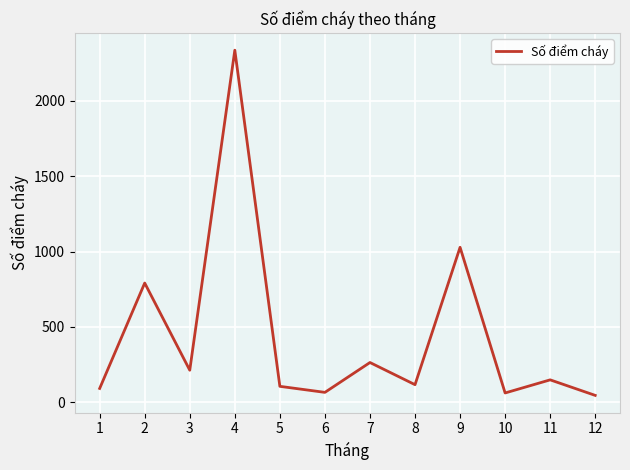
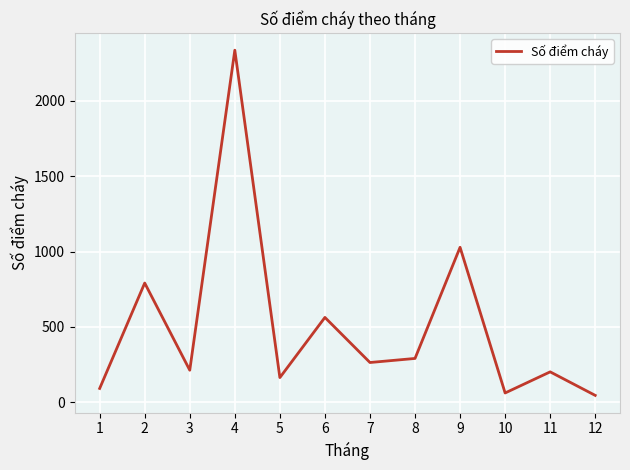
5: 110 -> 160
6: 70 -> 560
8: 120 -> 290
11: 150 -> 200
